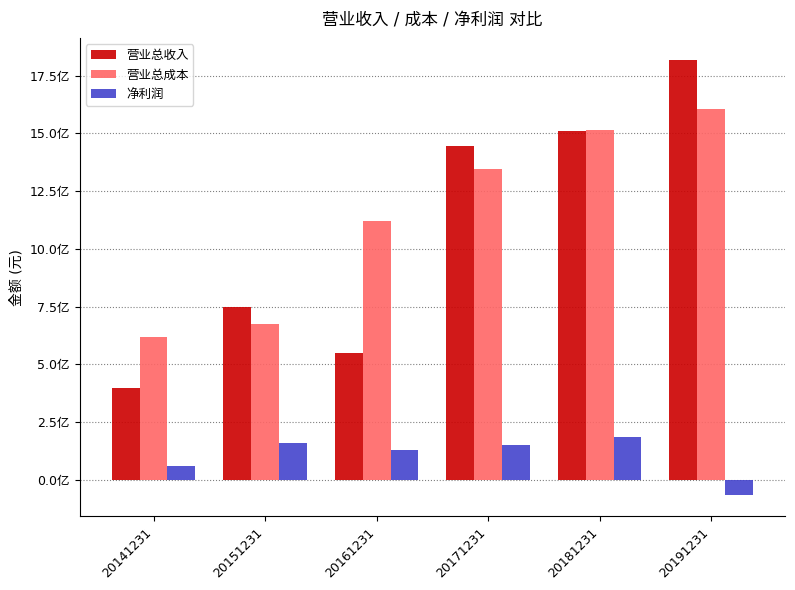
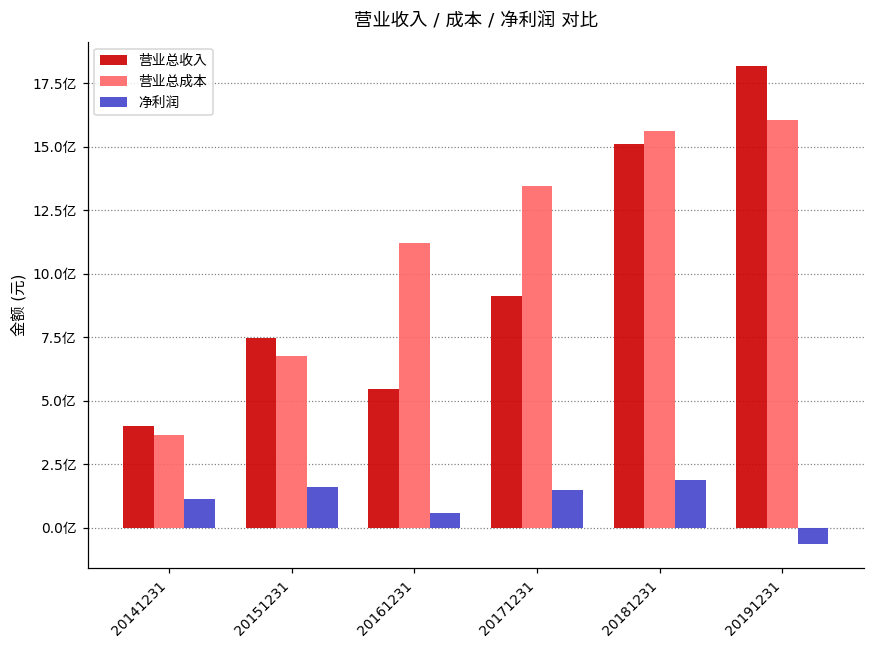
营业总成本, 20141231: 6.2亿 -> 3.7亿
净利润, 20141231: 0.6亿 -> 1.1亿
净利润, 20161231: 1.3亿 -> 0.6亿
营业总收入, 20171231: 14.4亿 -> 9.1亿
营业总成本, 20181231: 15.1亿 -> 15.6亿
